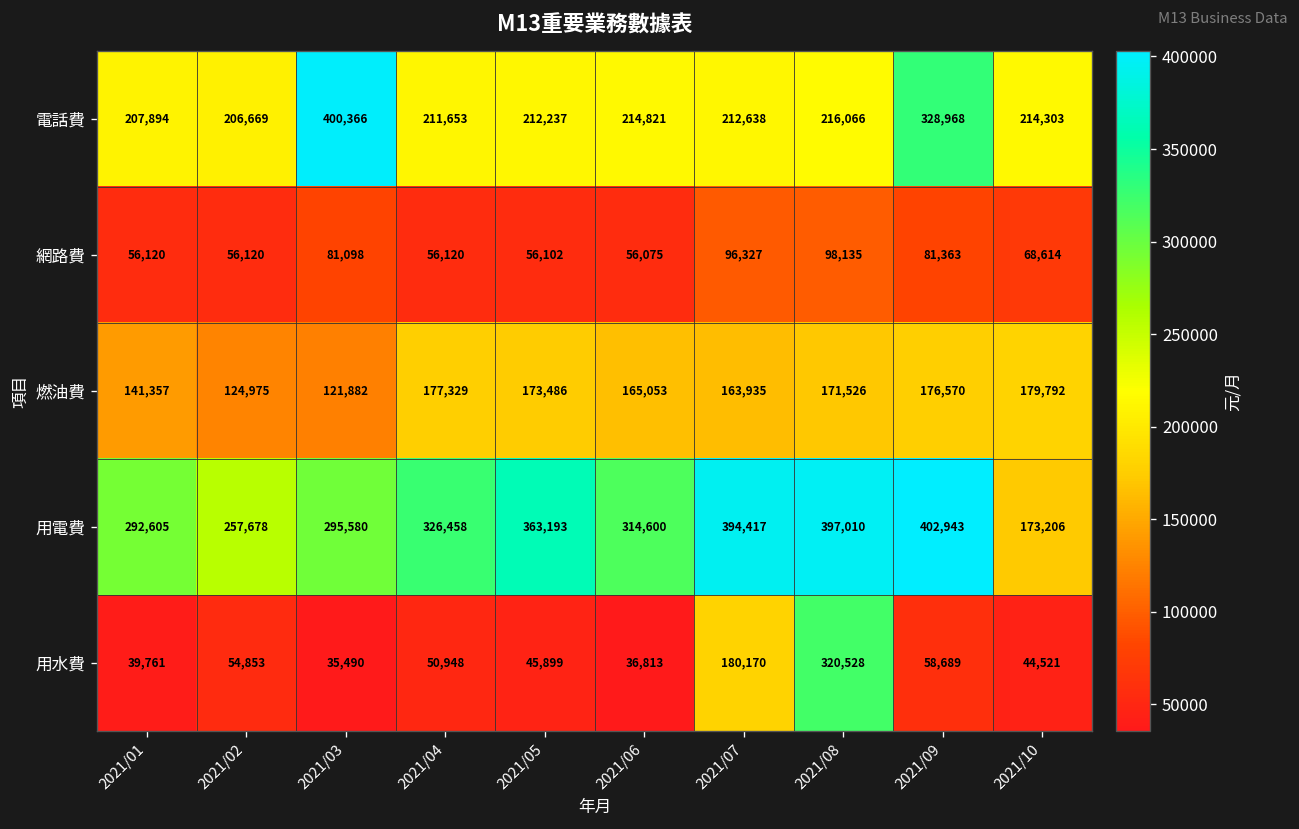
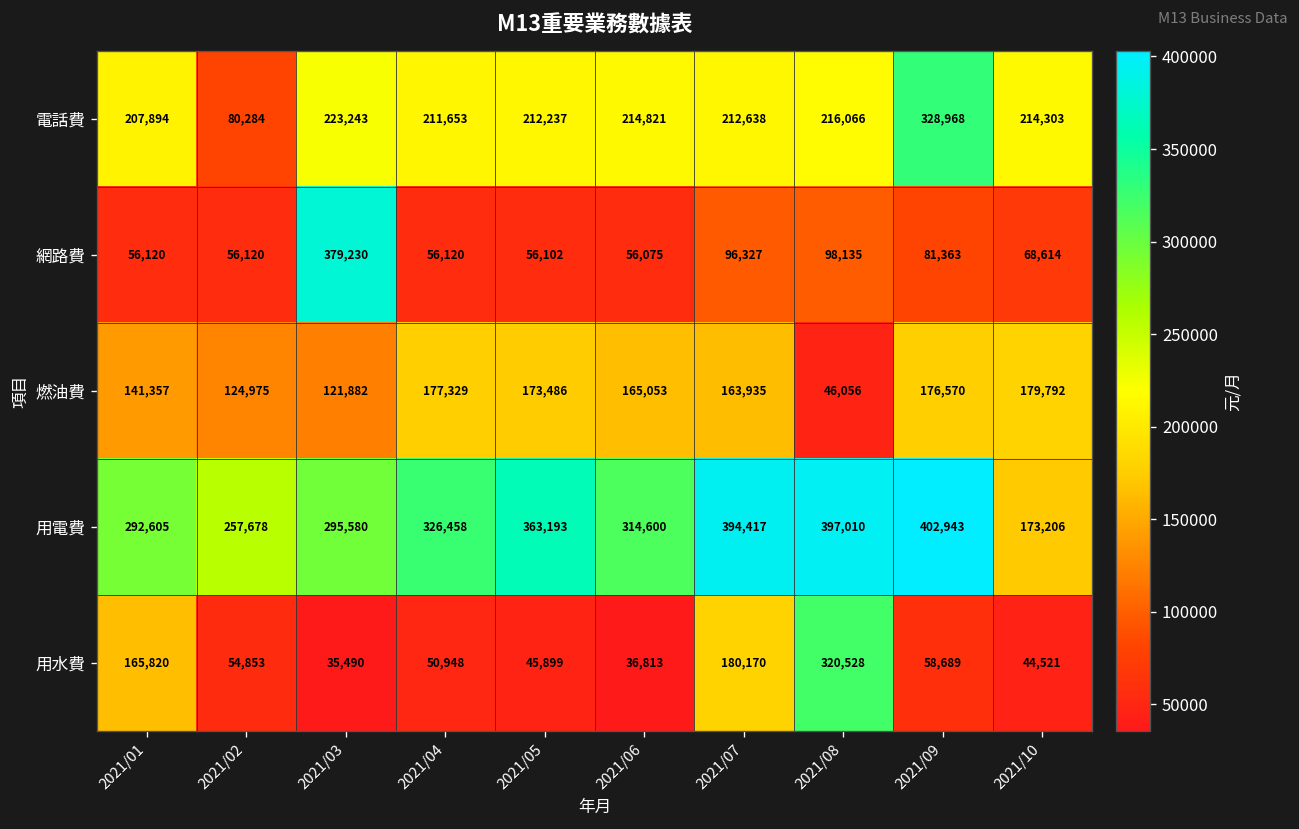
電話費, 2021/02: 206,669 -> 80,284
電話費, 2021/03: 400,366 -> 223,243
網路費, 2021/03: 81,098 -> 379,230
燃油費, 2021/08: 171,526 -> 46,056
用水費, 2021/01: 39,761 -> 165,820
